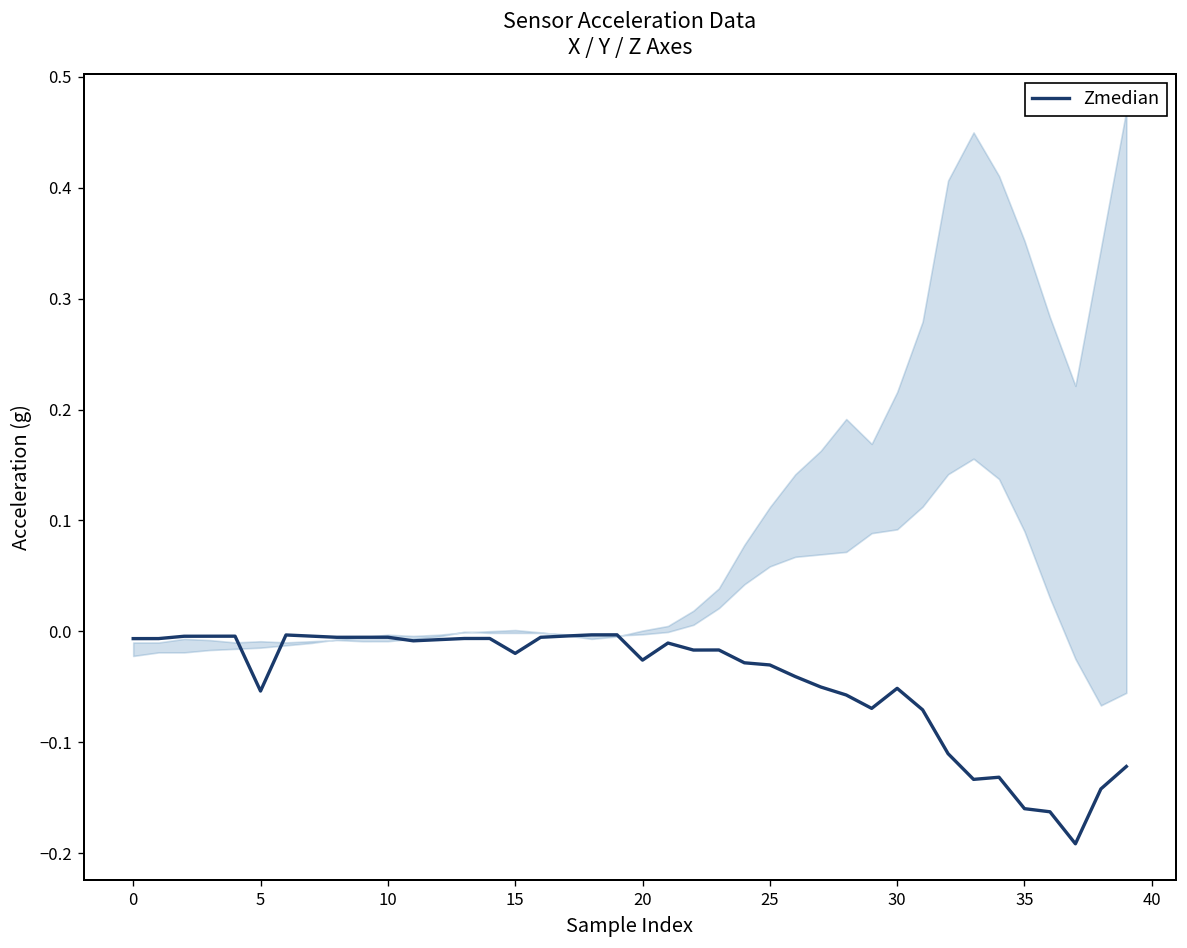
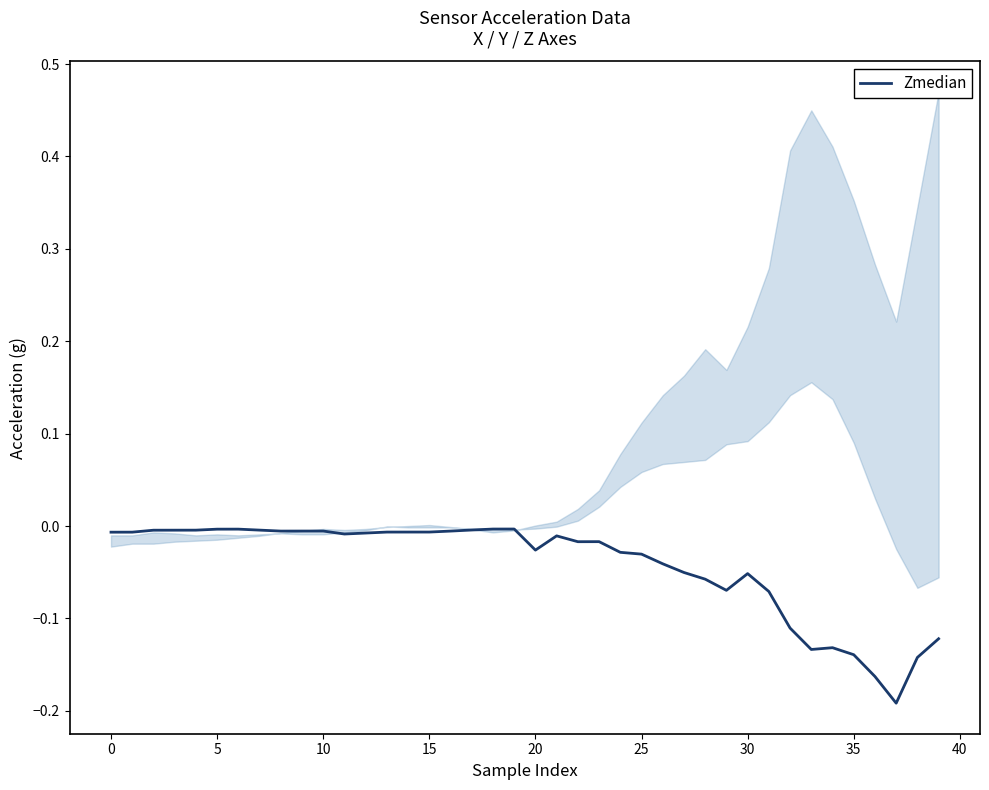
Zmedian, 5: -0.05 -> 0.00
Zmedian, 15: -0.02 -> -0.01
Zmedian, 35: -0.16 -> -0.14
